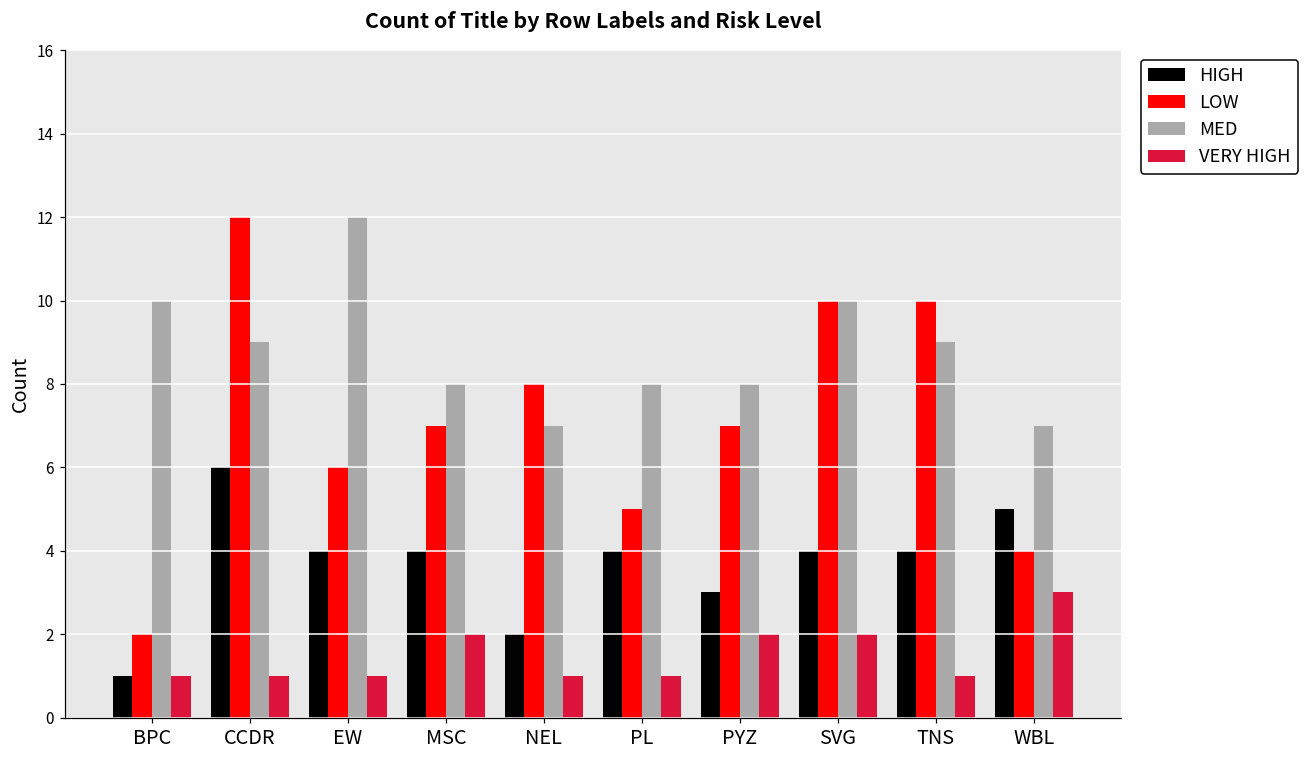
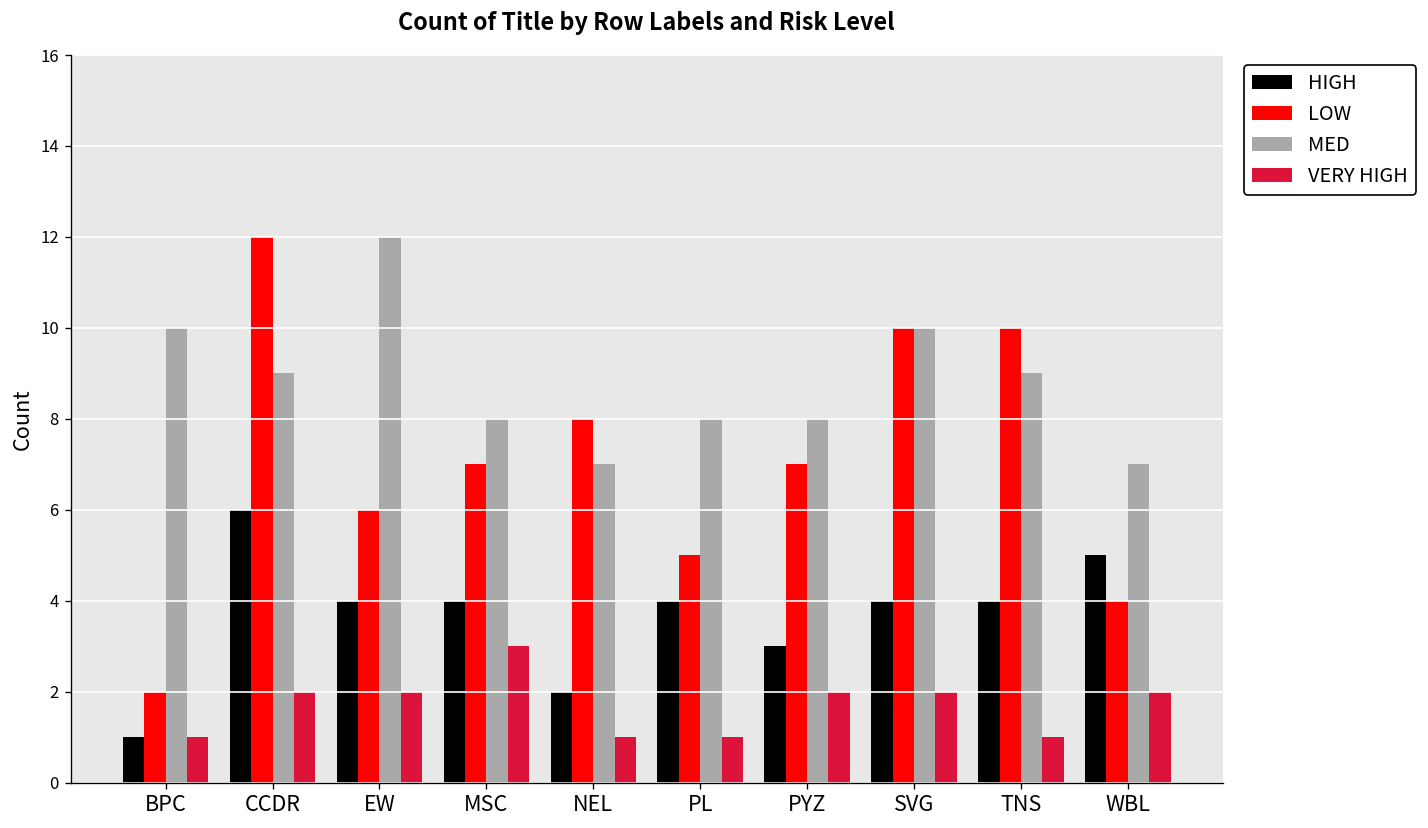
VERY HIGH, CCDR: 1 -> 2
VERY HIGH, EW: 1 -> 2
VERY HIGH, MSC: 2 -> 3
VERY HIGH, WBL: 3 -> 2
